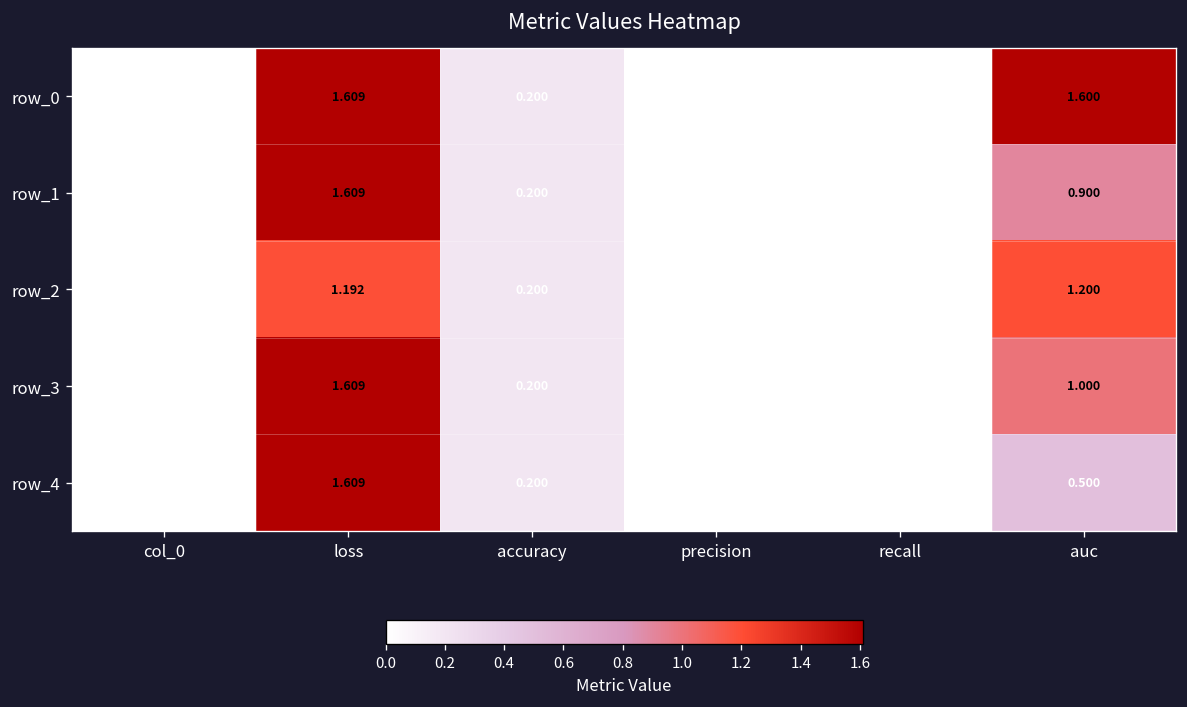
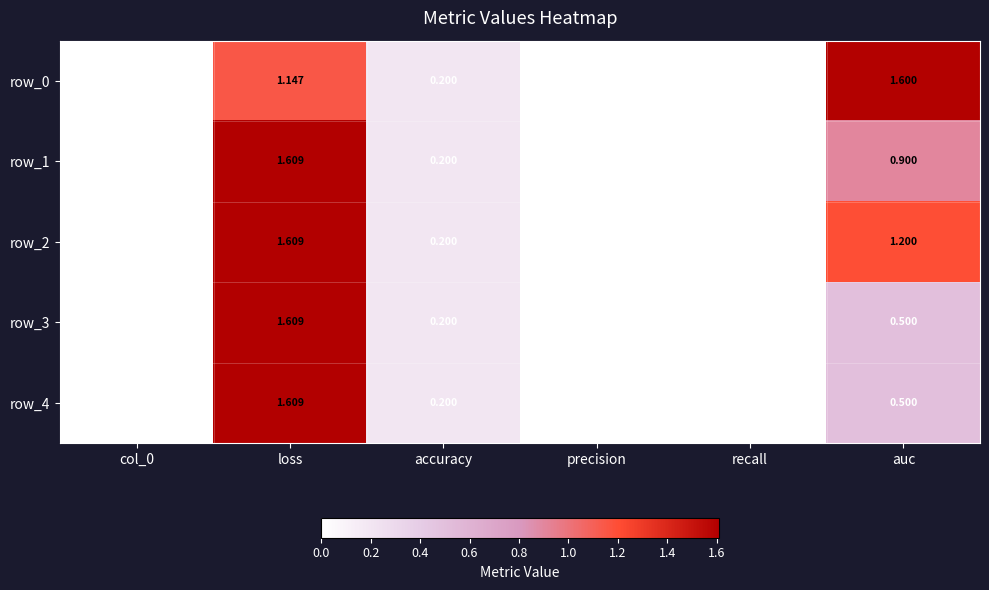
row_0, loss: 1.609 -> 1.147
row_2, loss: 1.192 -> 1.609
row_3, auc: 1.000 -> 0.500
